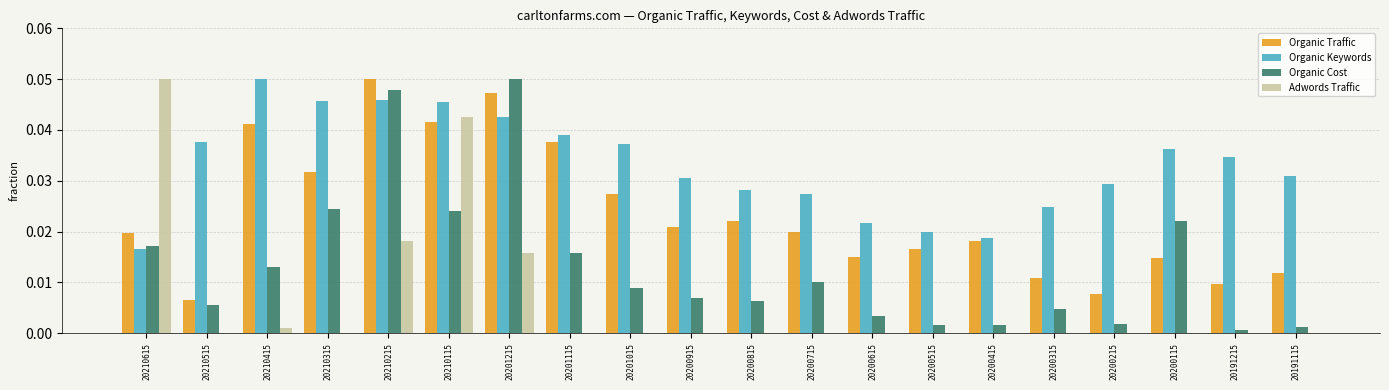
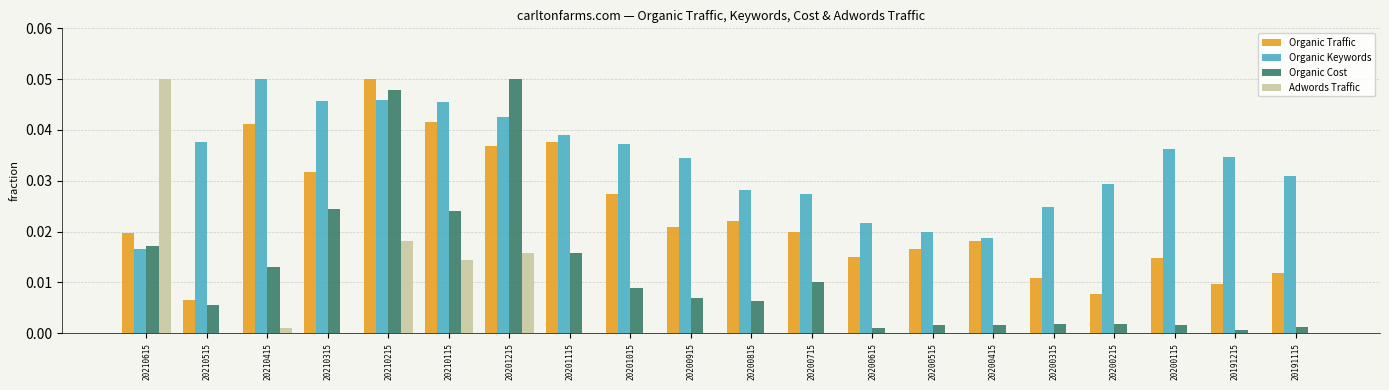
Adwords Traffic, 20210115: 0.043 -> 0.014
Organic Traffic, 20201215: 0.047 -> 0.037
Organic Keywords, 20200915: 0.030 -> 0.034
Organic Cost, 20200615: 0.003 -> 0.001
Organic Cost, 20200315: 0.005 -> 0.002
Organic Cost, 20200115: 0.022 -> 0.002
